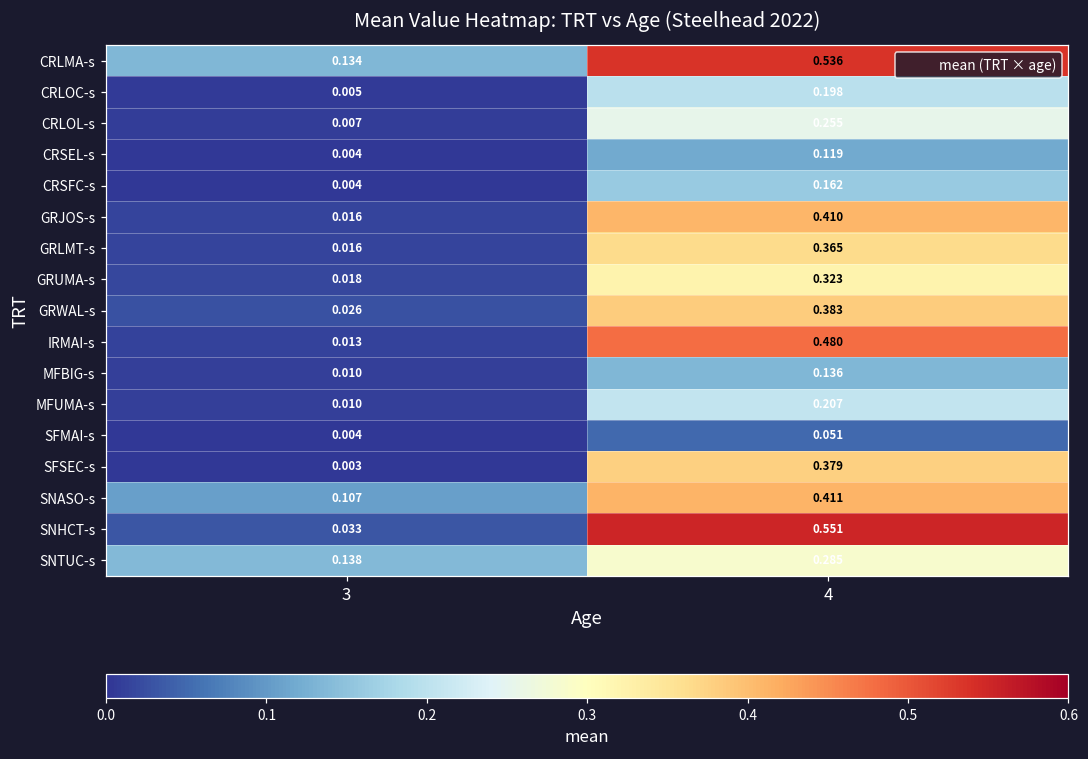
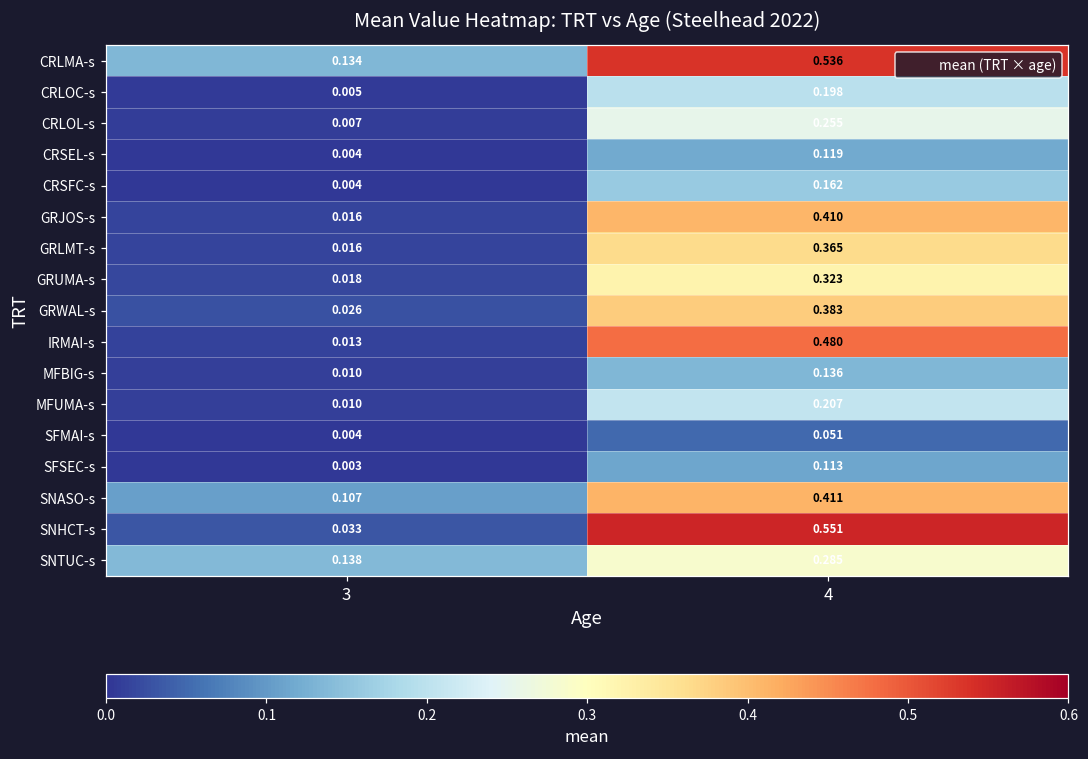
SFSEC-s, 4: 0.379 -> 0.113
